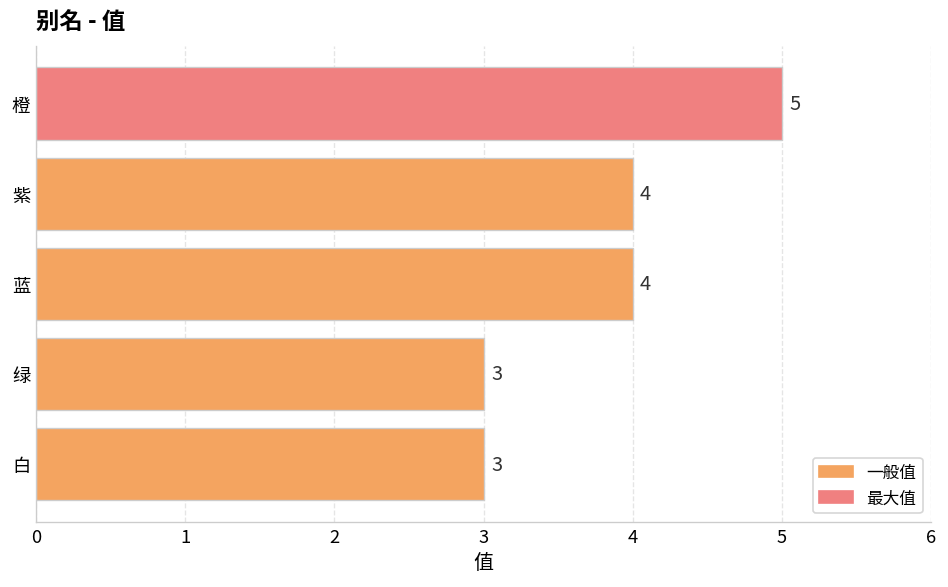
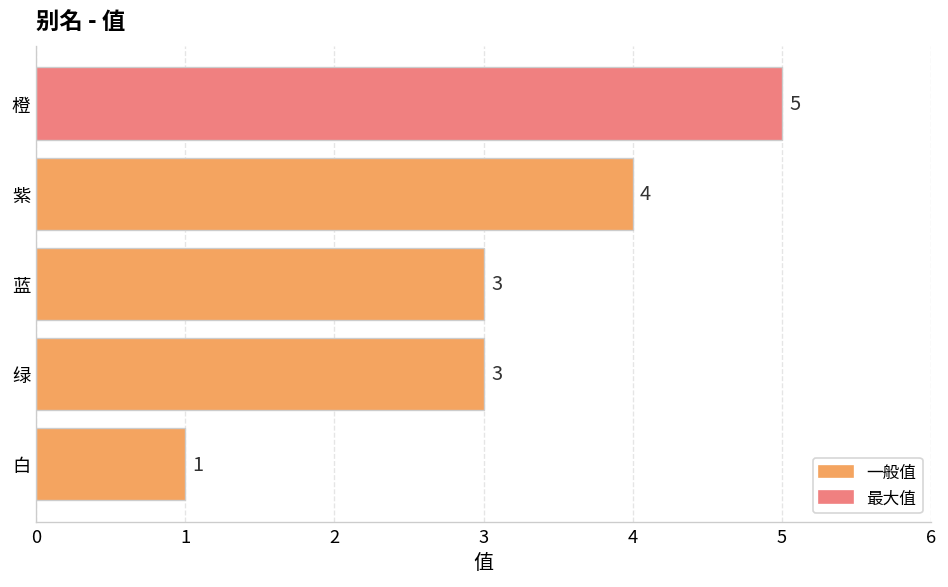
蓝: 4 -> 3
白: 3 -> 1
